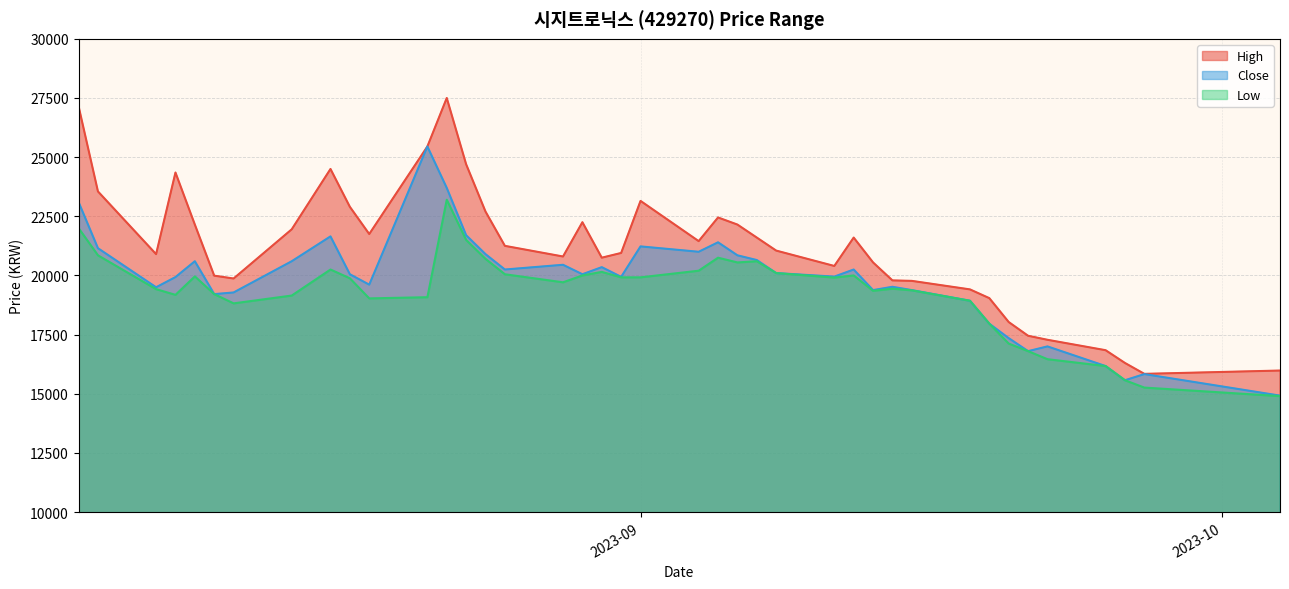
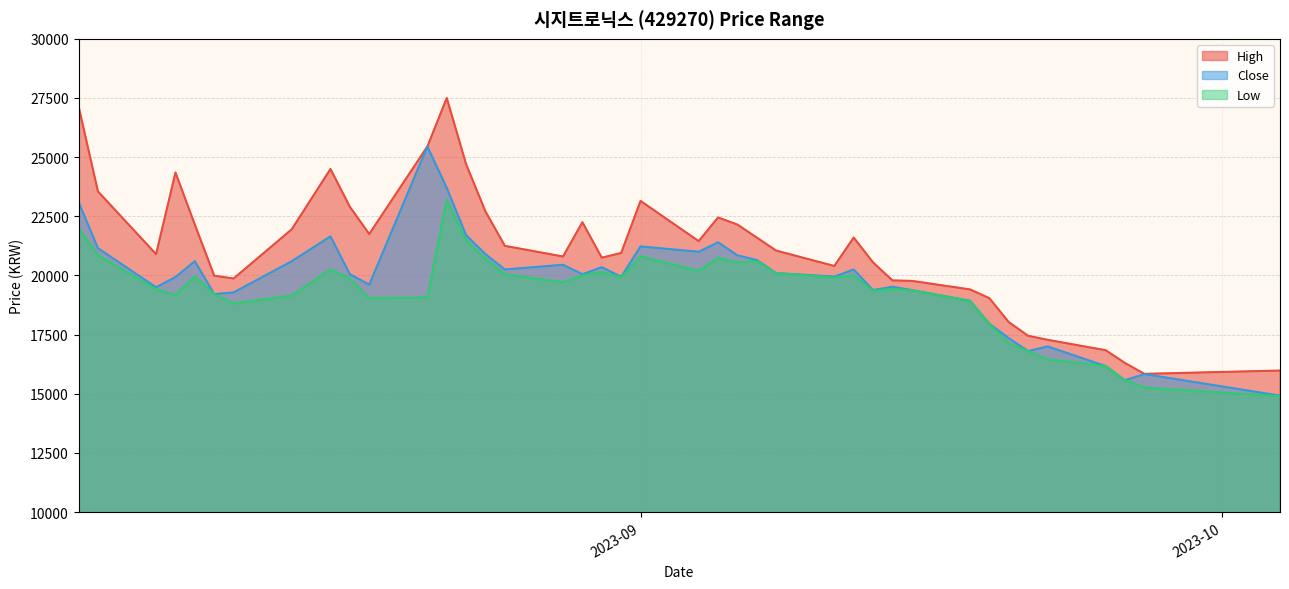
Low, 2023-09: 19900 -> 20800
